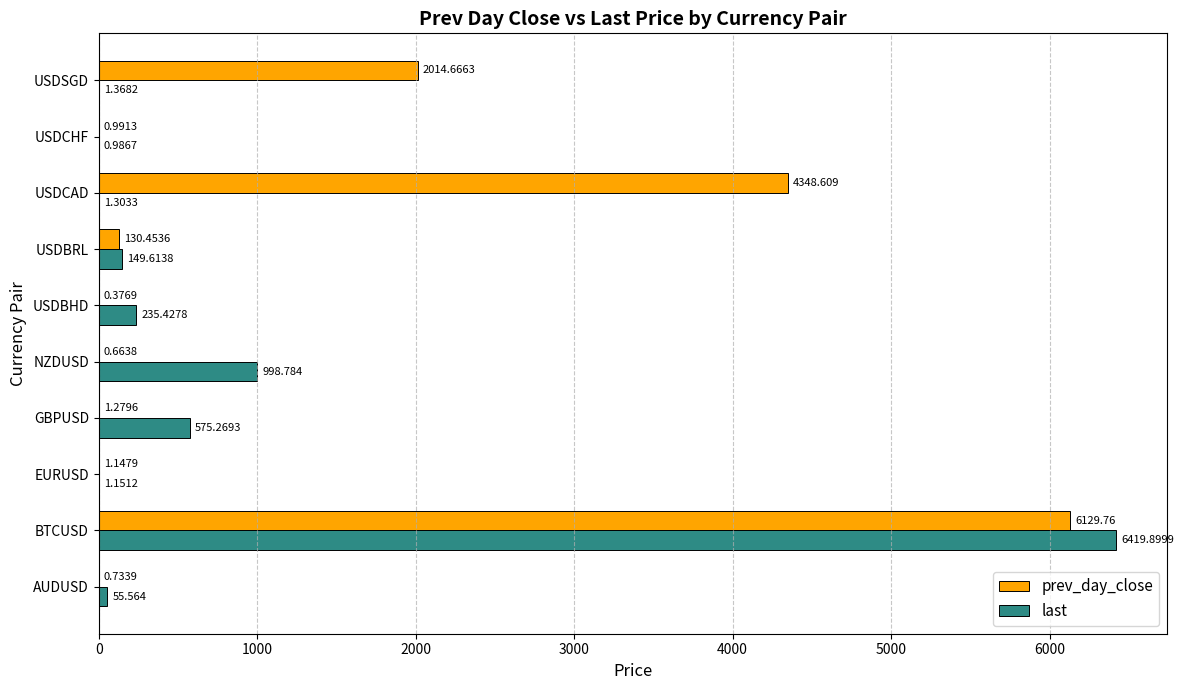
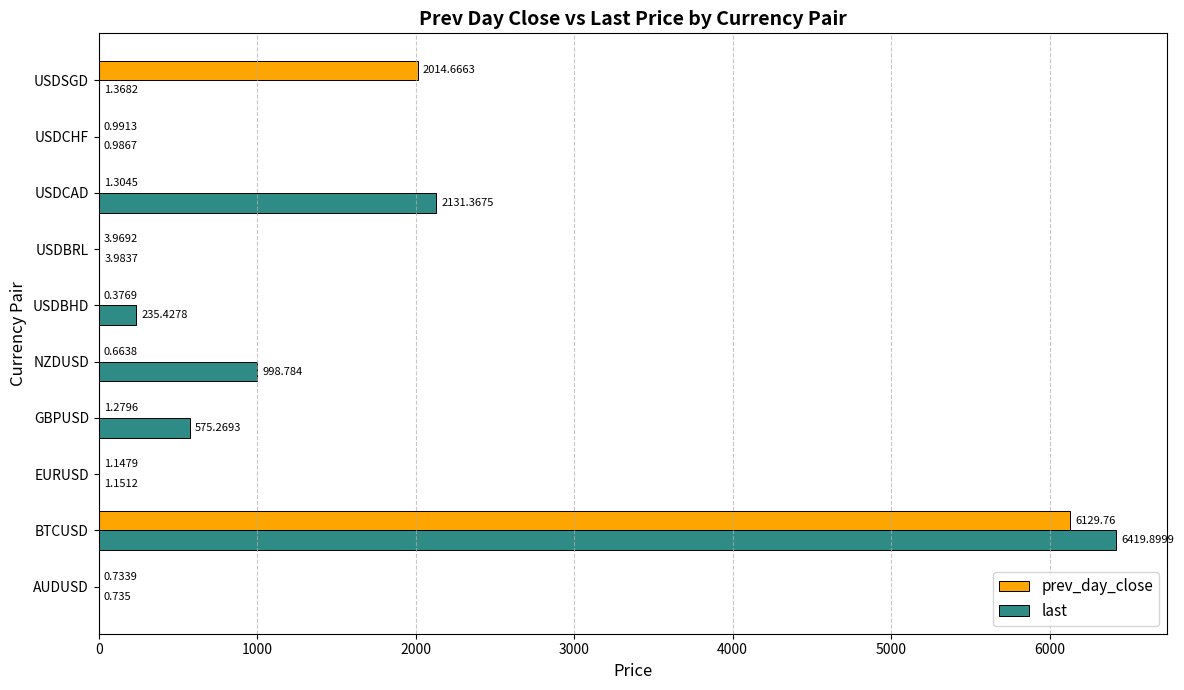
prev_day_close, USDCAD: 4348.609 -> 1.3045
last, USDCAD: 1.3033 -> 2131.3675
prev_day_close, USDBRL: 130.4536 -> 3.9692
last, USDBRL: 149.6138 -> 3.9837
last, AUDUSD: 55.564 -> 0.735
